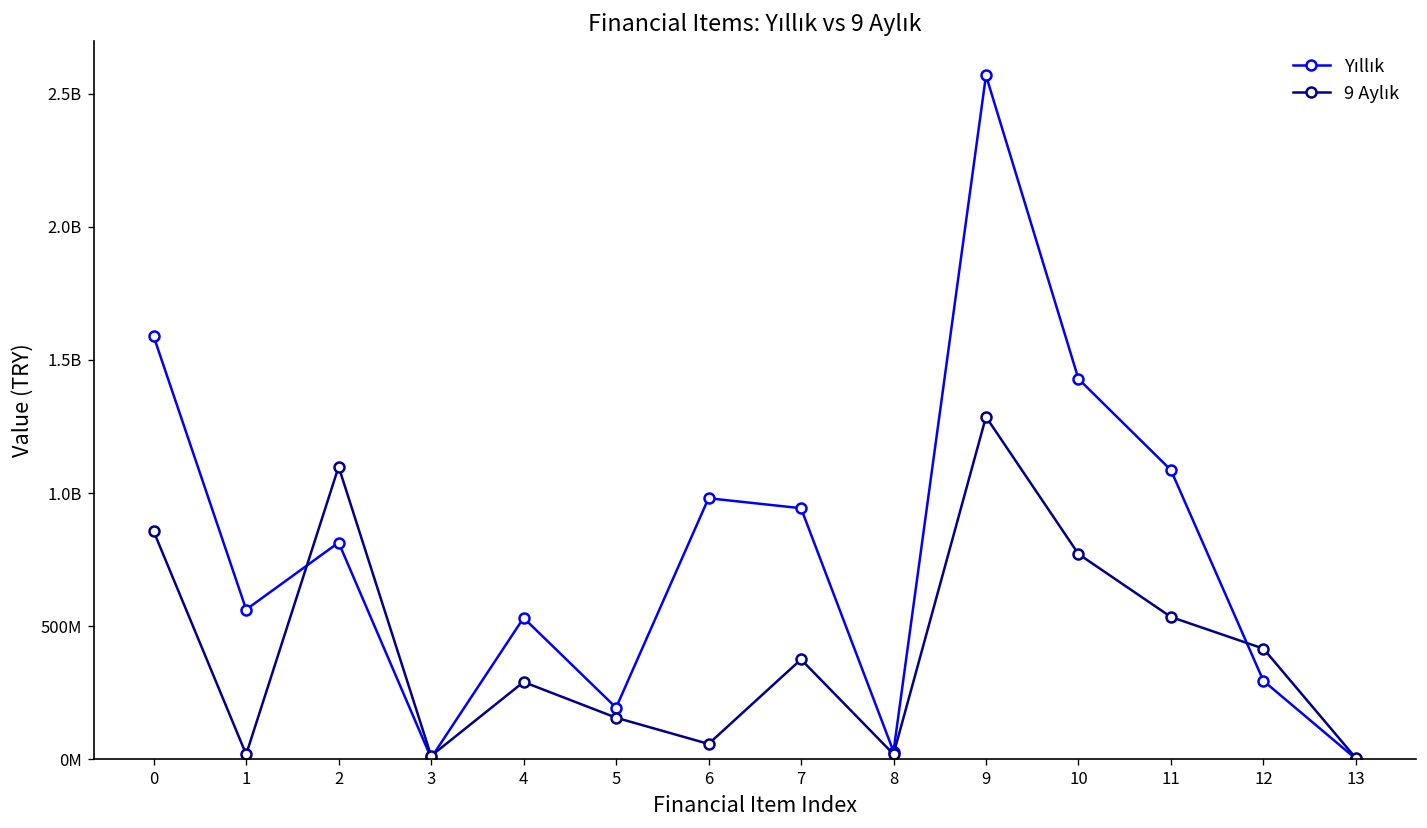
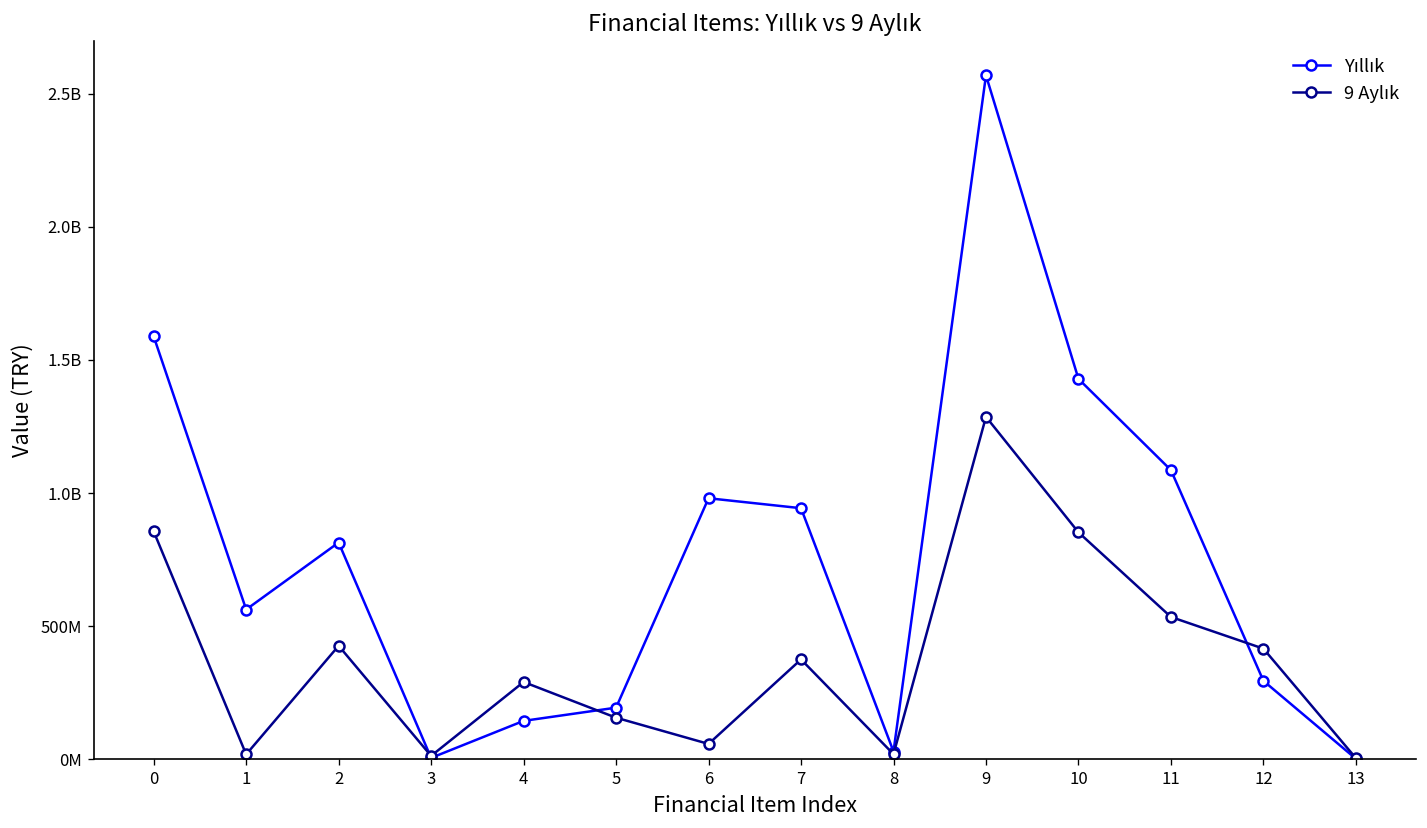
9 Aylık, 2: 1100000000 -> 430000000
Yıllık, 4: 530000000 -> 140000000
9 Aylık, 10: 770000000 -> 850000000
